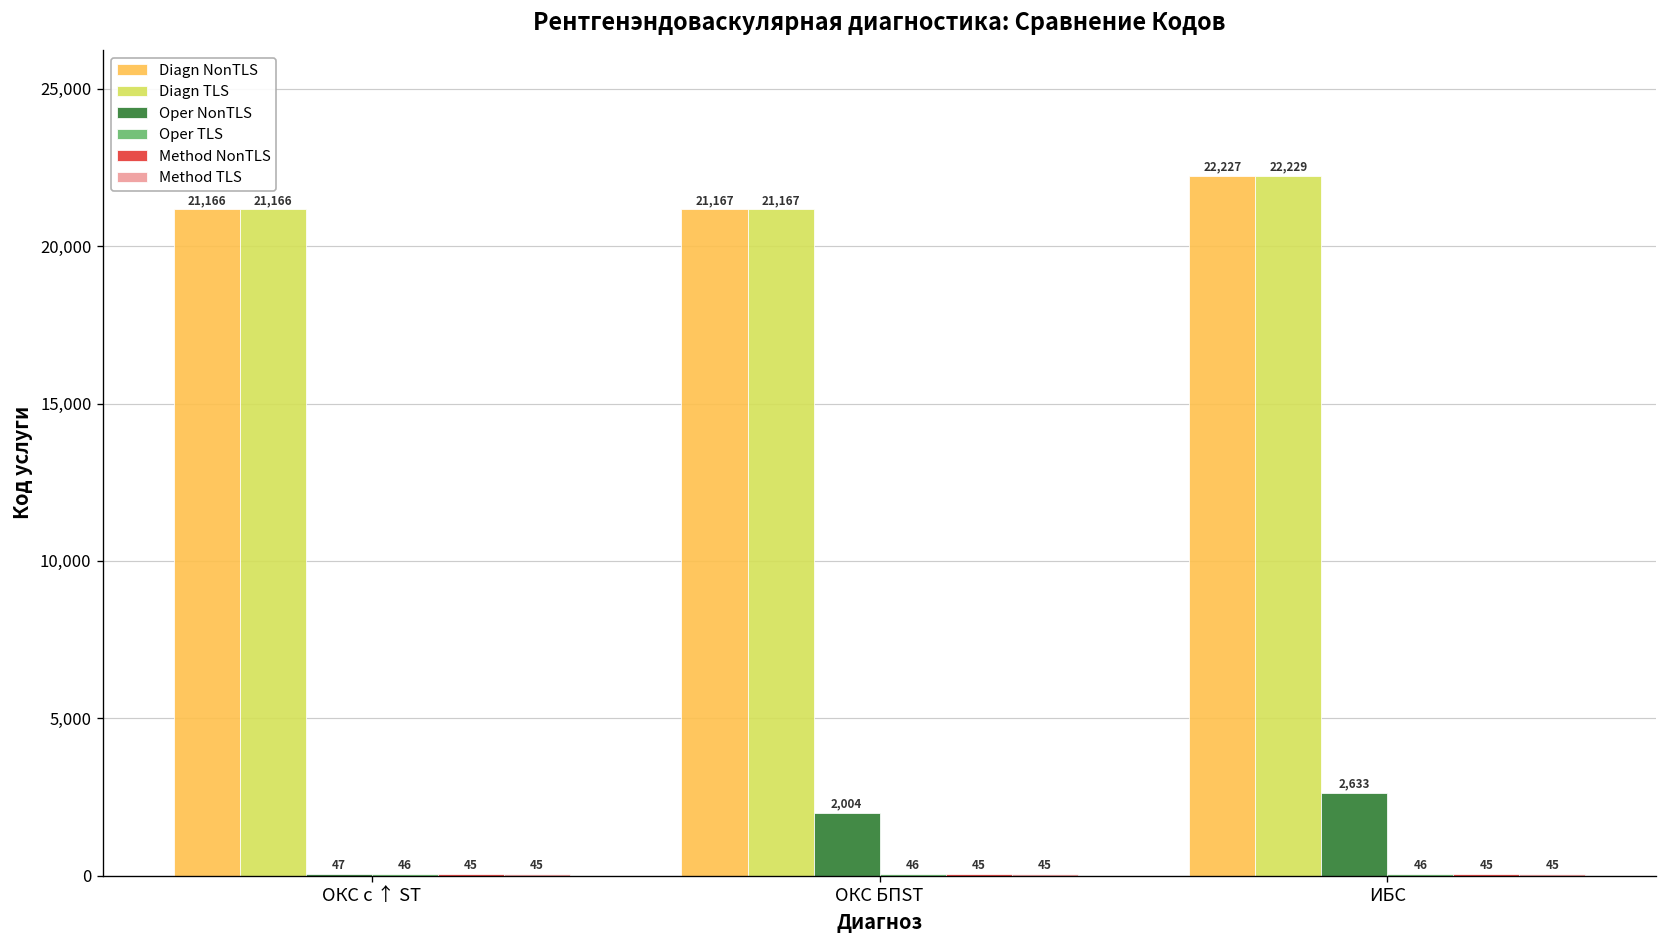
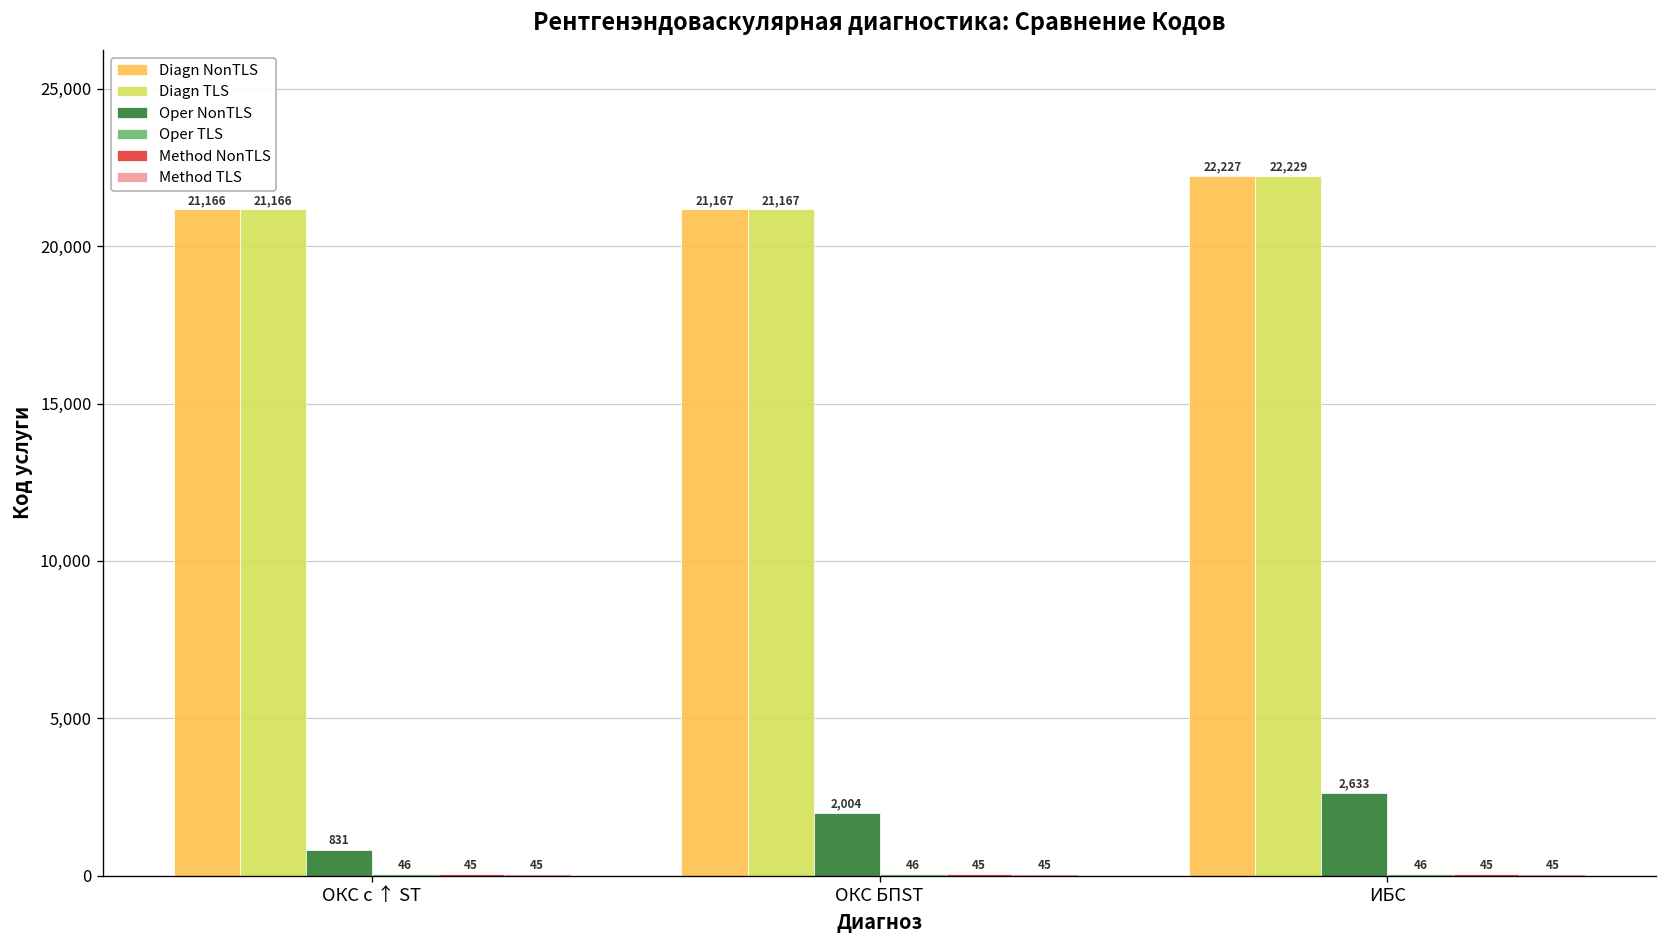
Oper NonTLS, ОКС с ↑ ST: 47 -> 831
